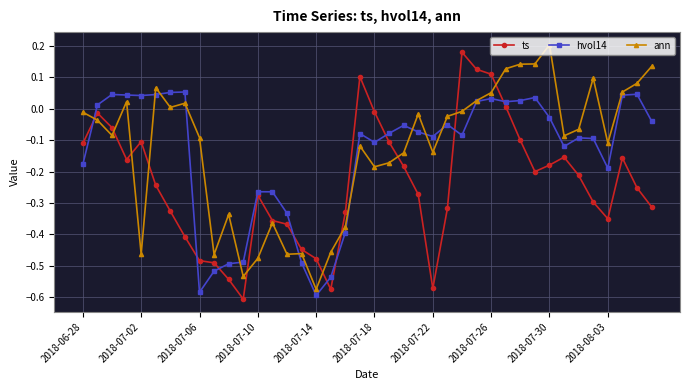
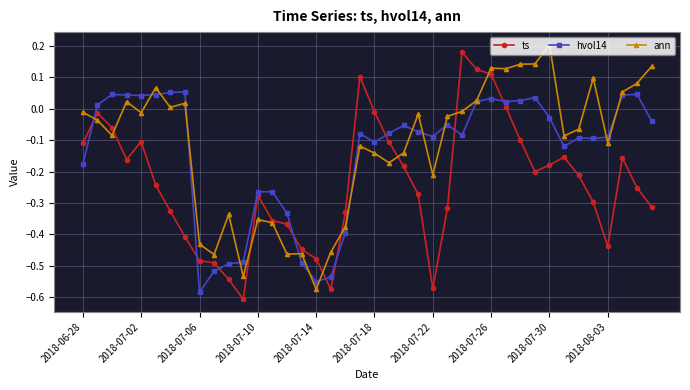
ann, 2018-07-02: -0.46 -> -0.01
ann, 2018-07-06: -0.09 -> -0.43
ann, 2018-07-10: -0.48 -> -0.35
hvol14, 2018-07-14: -0.59 -> -0.55
ann, 2018-07-18: -0.18 -> -0.14
ann, 2018-07-22: -0.14 -> -0.21
ann, 2018-07-26: 0.05 -> 0.13
ts, 2018-08-03: -0.35 -> -0.44
hvol14, 2018-08-03: -0.19 -> -0.09
